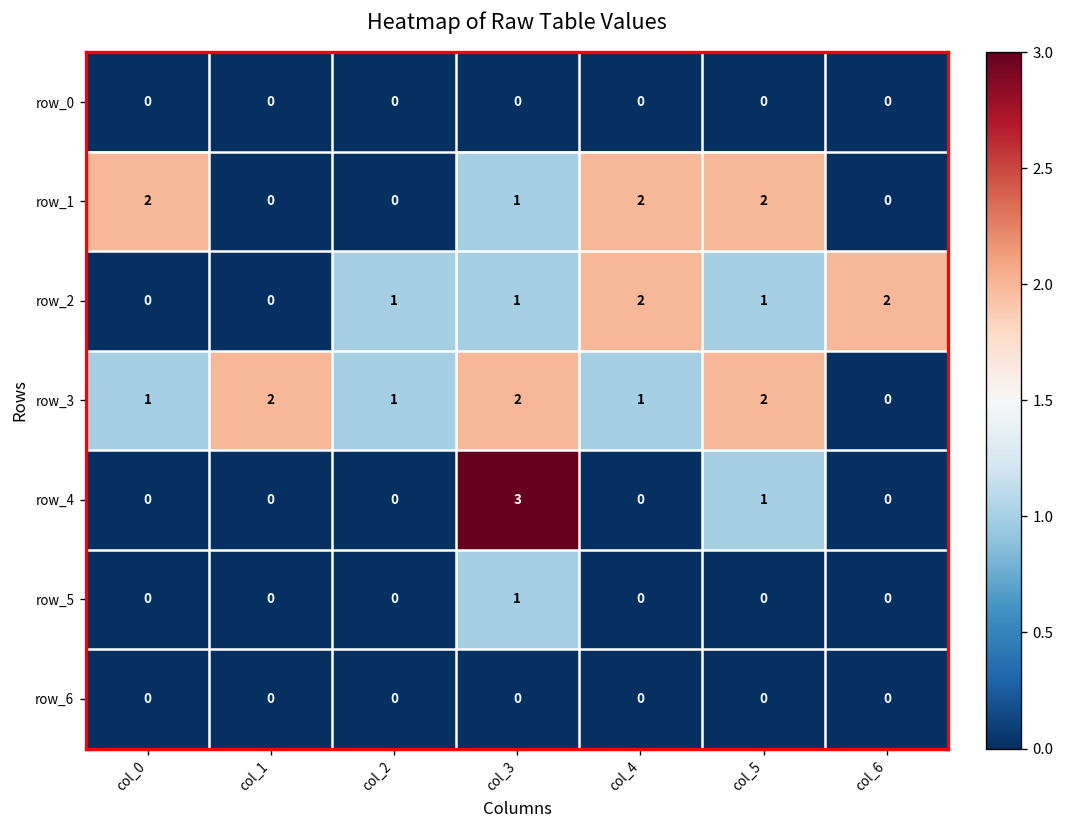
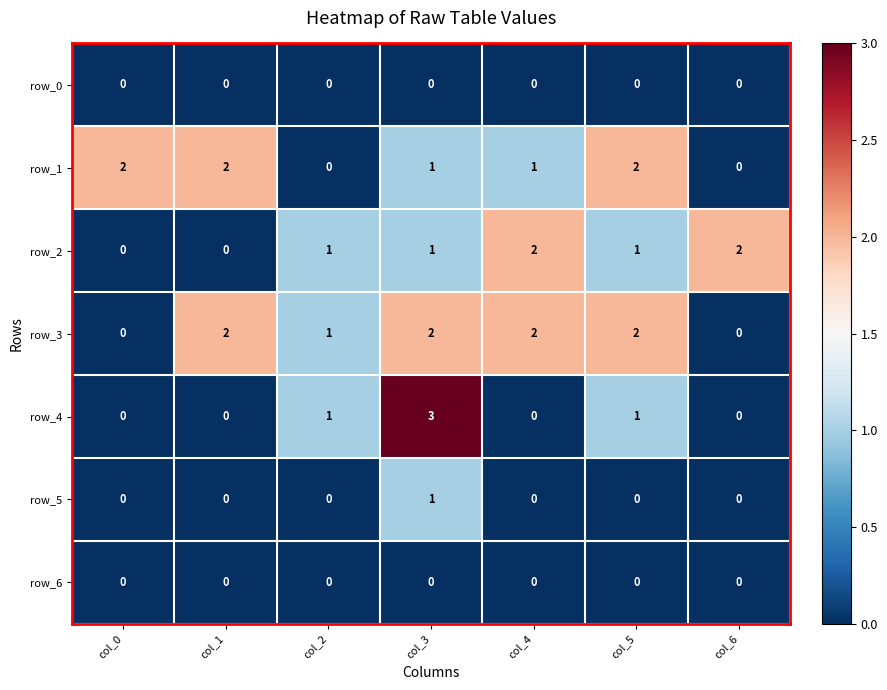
row_1, col_1: 0 -> 2
row_1, col_4: 2 -> 1
row_3, col_0: 1 -> 0
row_3, col_4: 1 -> 2
row_4, col_2: 0 -> 1
